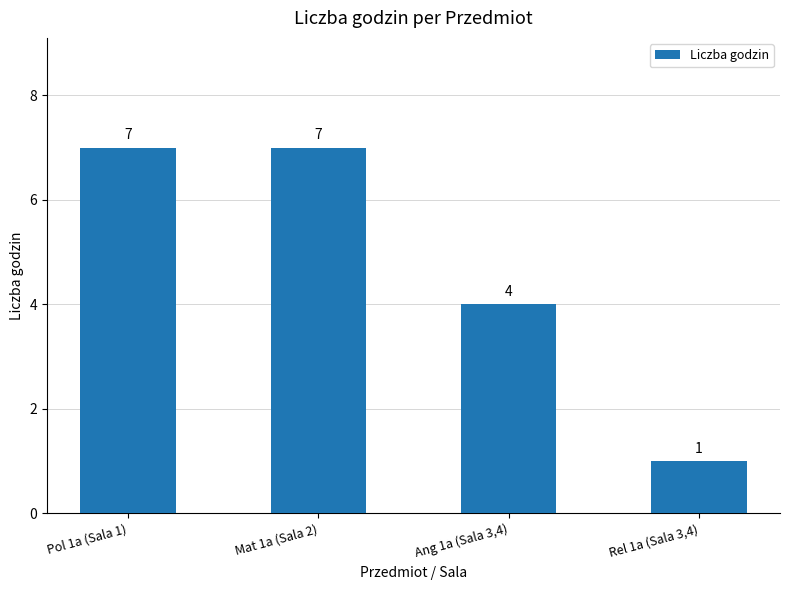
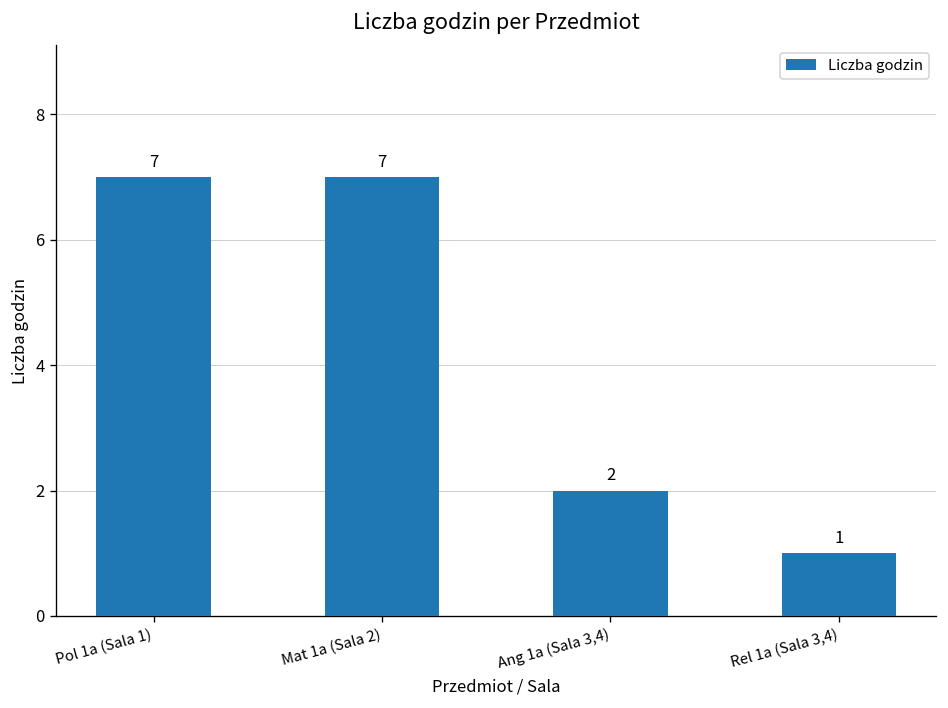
Ang 1a (Sala 3,4): 4 -> 2
